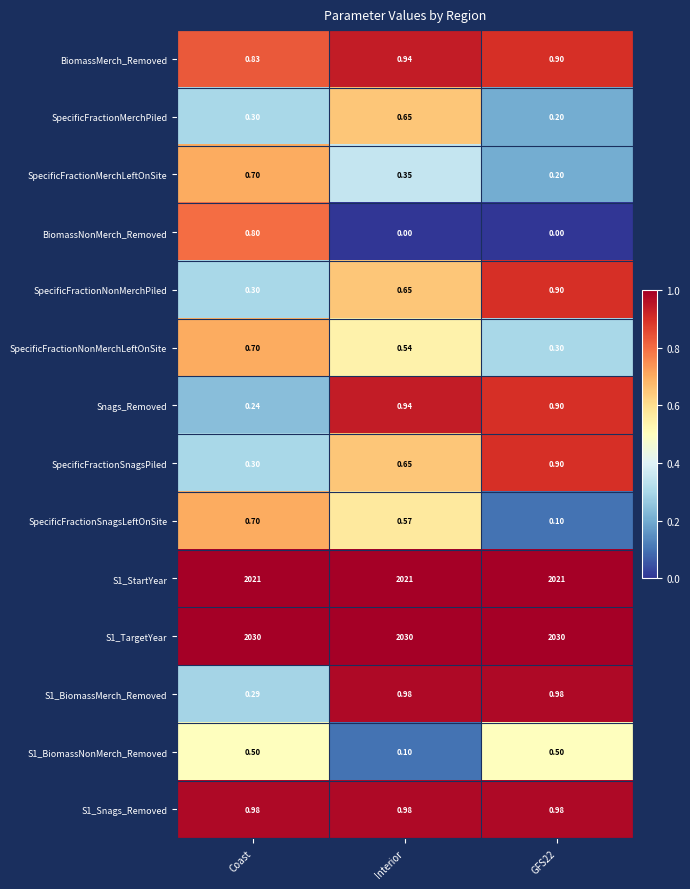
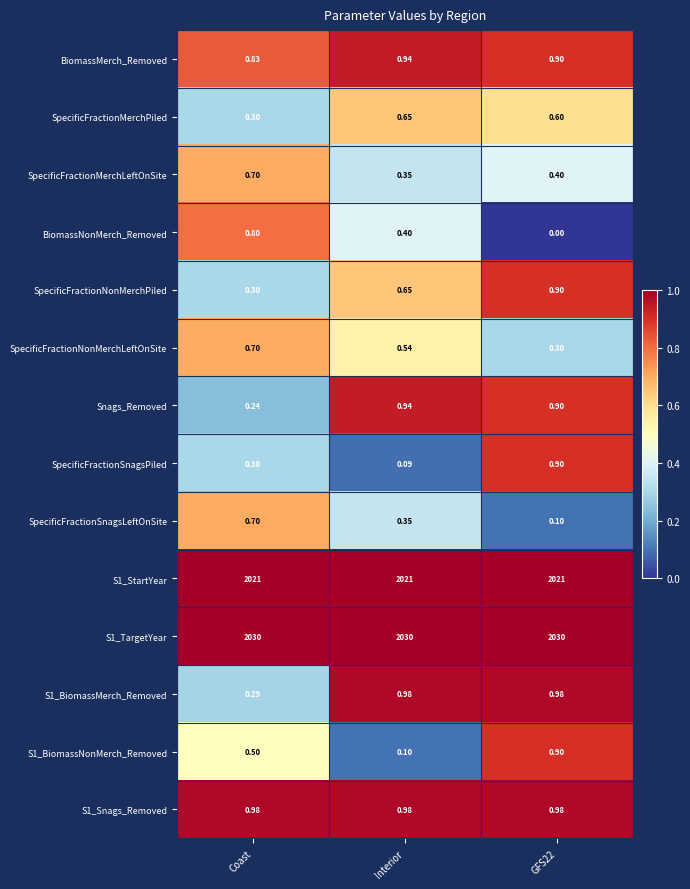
SpecificFractionMerchPiled, GFS22: 0.20 -> 0.60
SpecificFractionMerchLeftOnSite, GFS22: 0.20 -> 0.40
BiomassNonMerch_Removed, Interior: 0.00 -> 0.40
SpecificFractionSnagsPiled, Interior: 0.65 -> 0.09
SpecificFractionSnagsLeftOnSite, Interior: 0.57 -> 0.35
S1_BiomassNonMerch_Removed, GFS22: 0.50 -> 0.90
